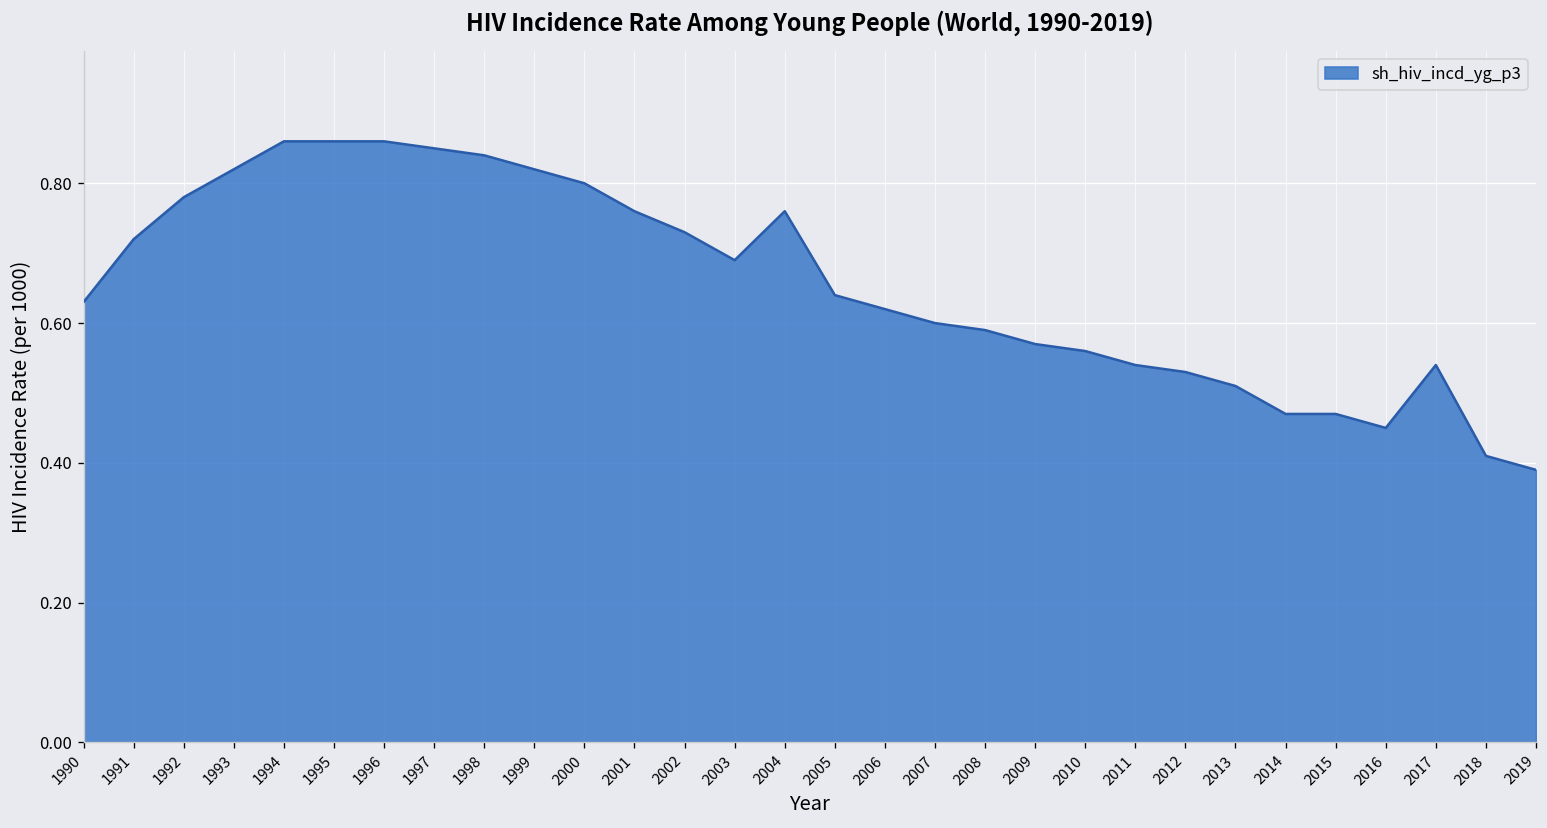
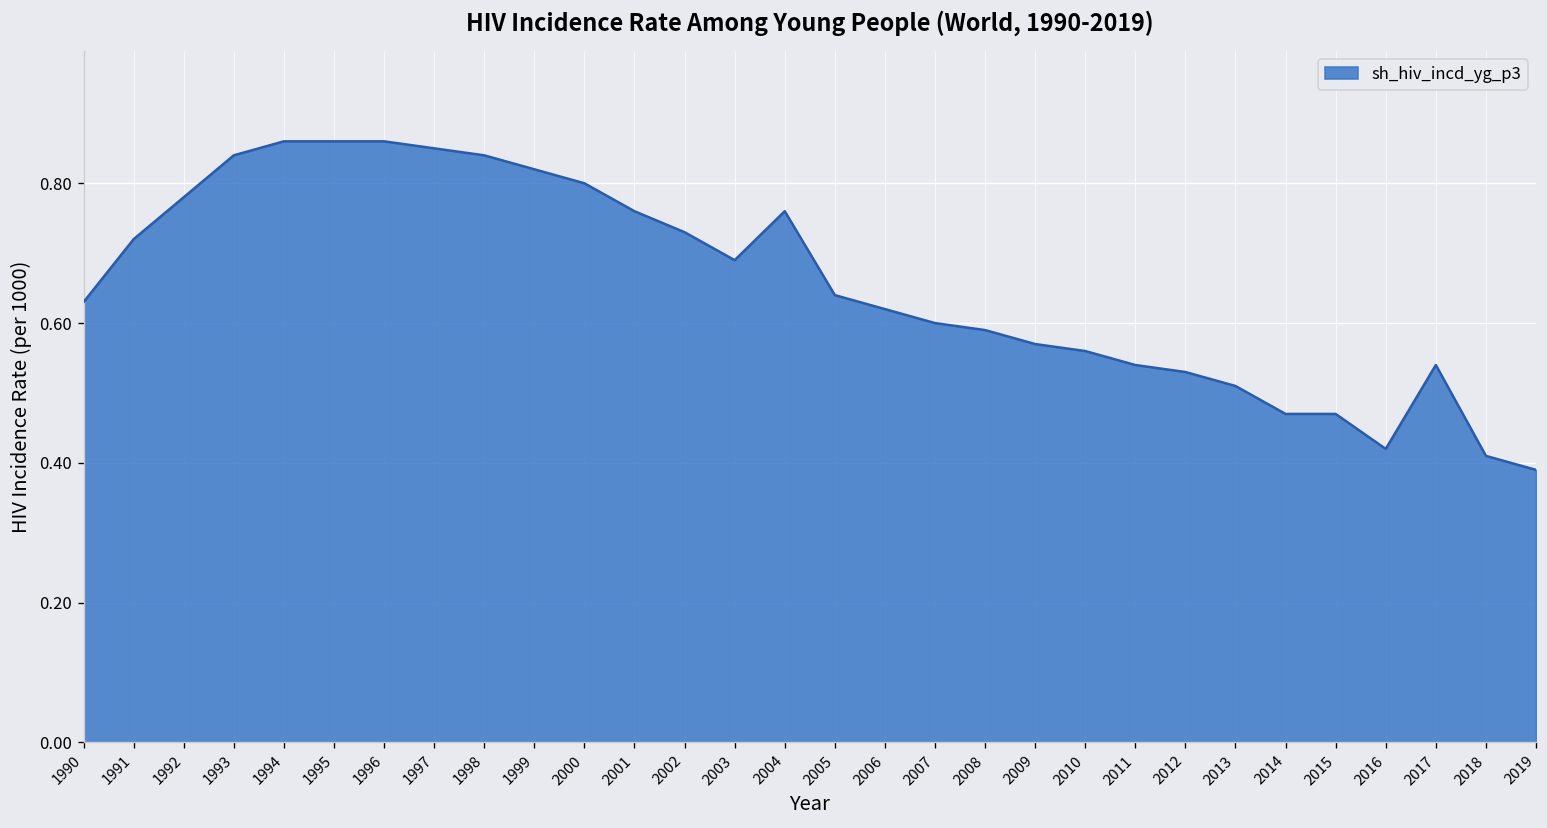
1993: 0.82 -> 0.84
2016: 0.45 -> 0.42
